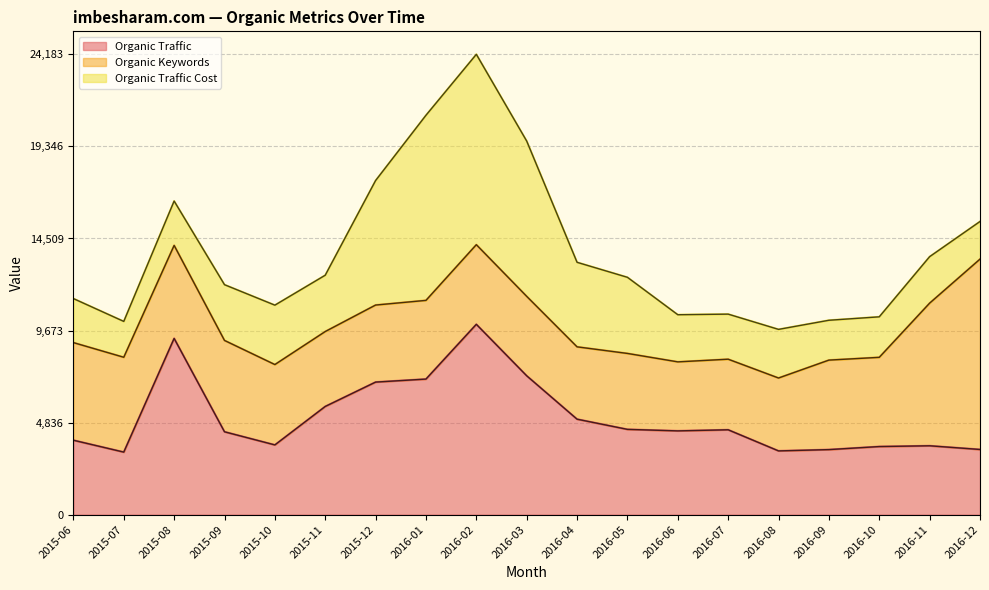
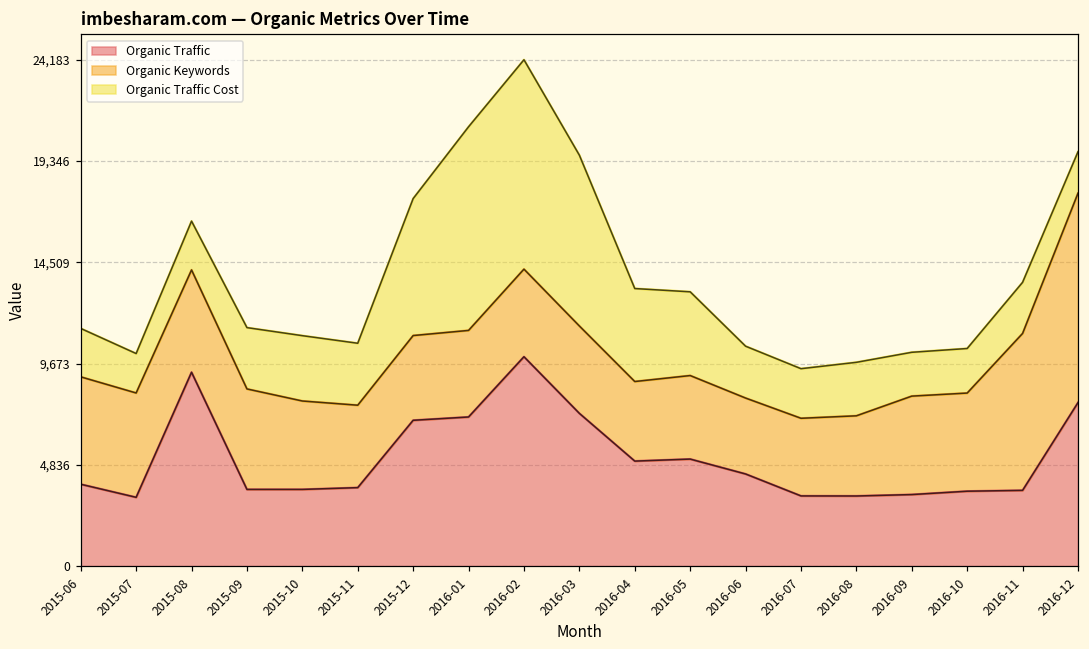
Organic Traffic, 2015-09: 4,400 -> 3,700
Organic Traffic, 2015-11: 5,700 -> 3,700
Organic Traffic, 2016-05: 4,500 -> 5,100
Organic Traffic, 2016-07: 4,500 -> 3,400
Organic Traffic, 2016-12: 3,400 -> 7,800
